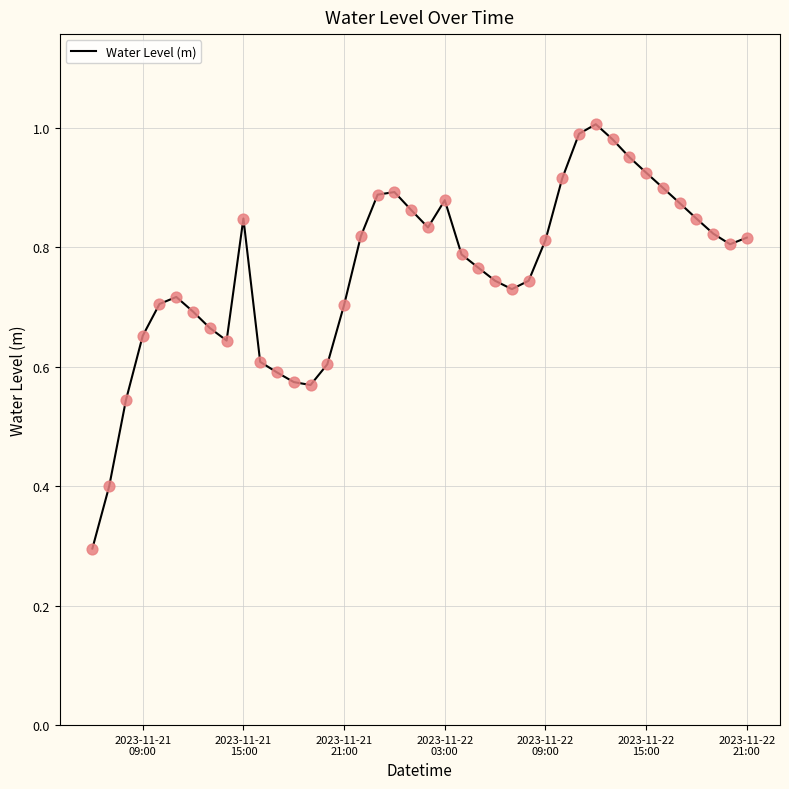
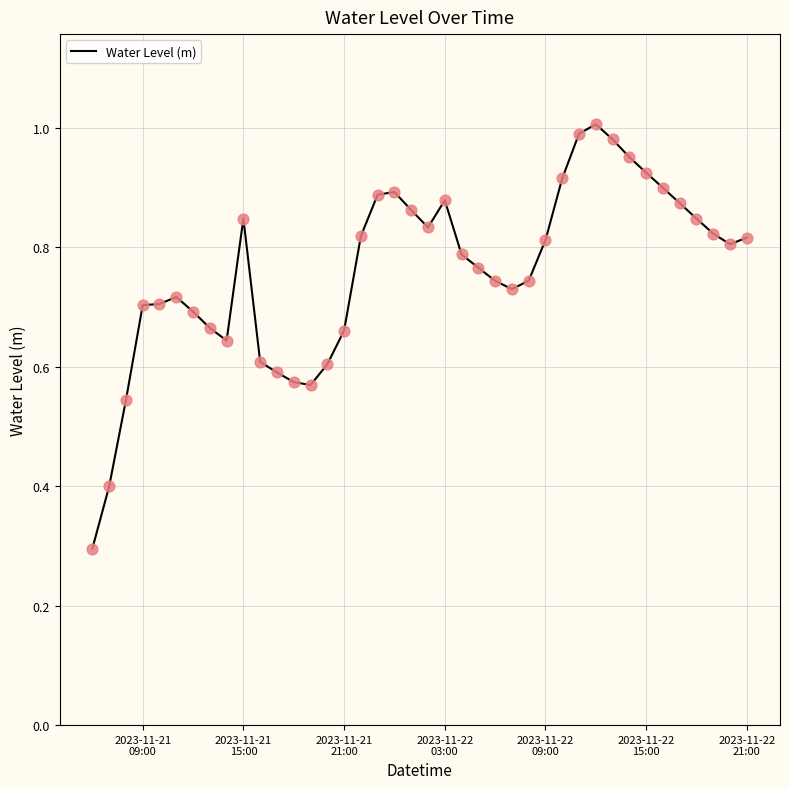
2023-11-21 09:00: 0.65 -> 0.70
2023-11-21 21:00: 0.70 -> 0.66
